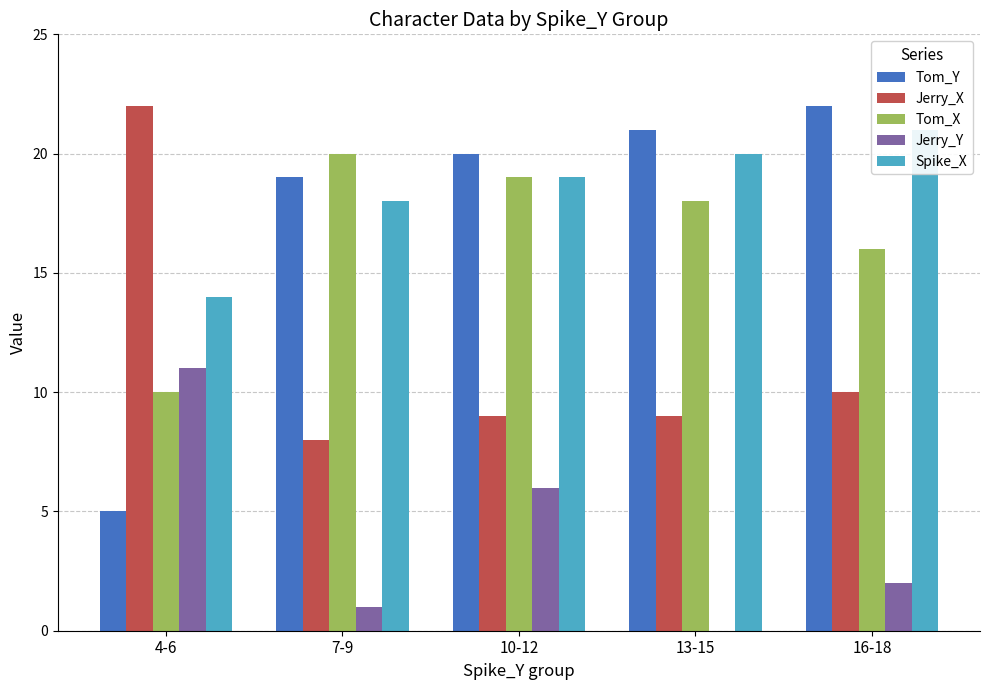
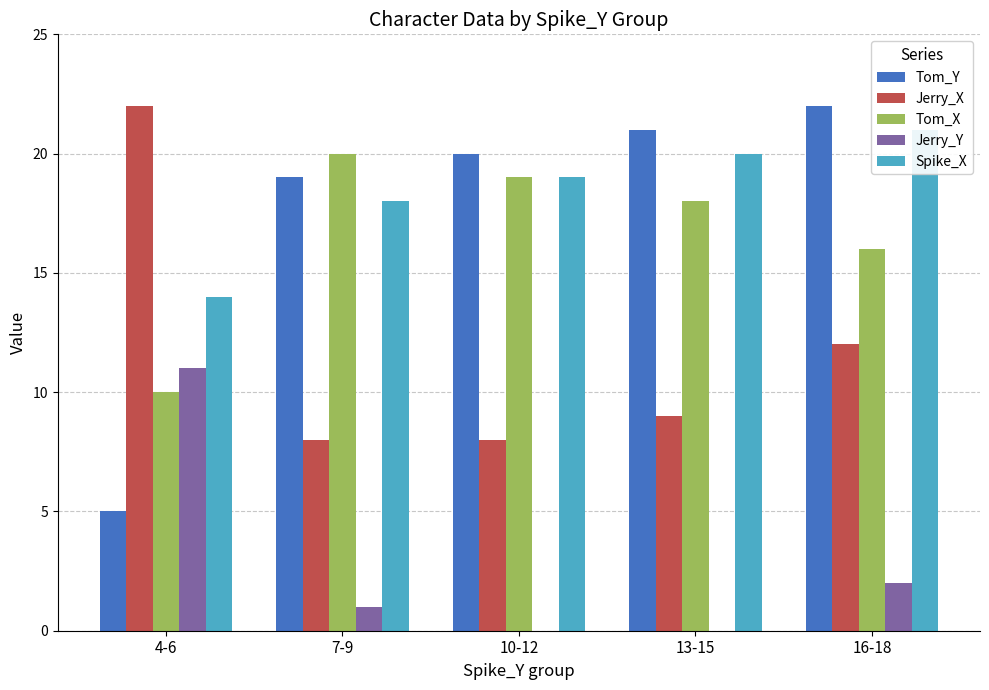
Jerry_X, 10-12: 9 -> 8
Jerry_Y, 10-12: 6 -> 0
Jerry_X, 16-18: 10 -> 12
